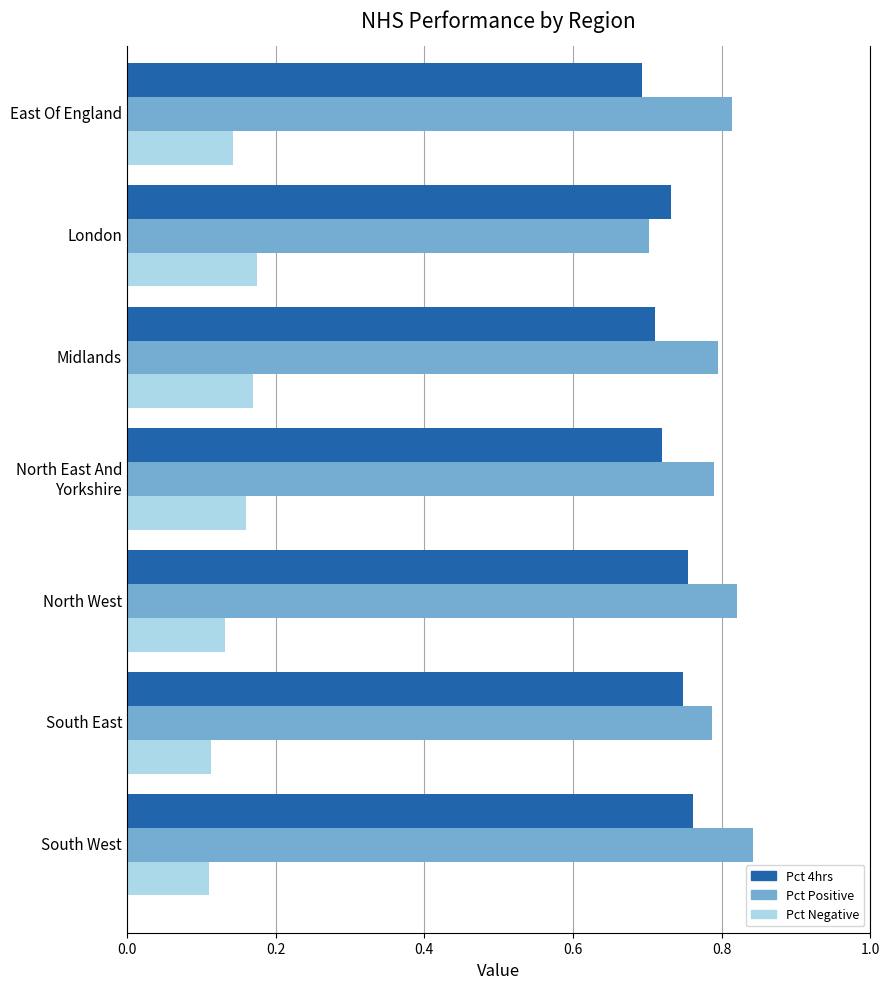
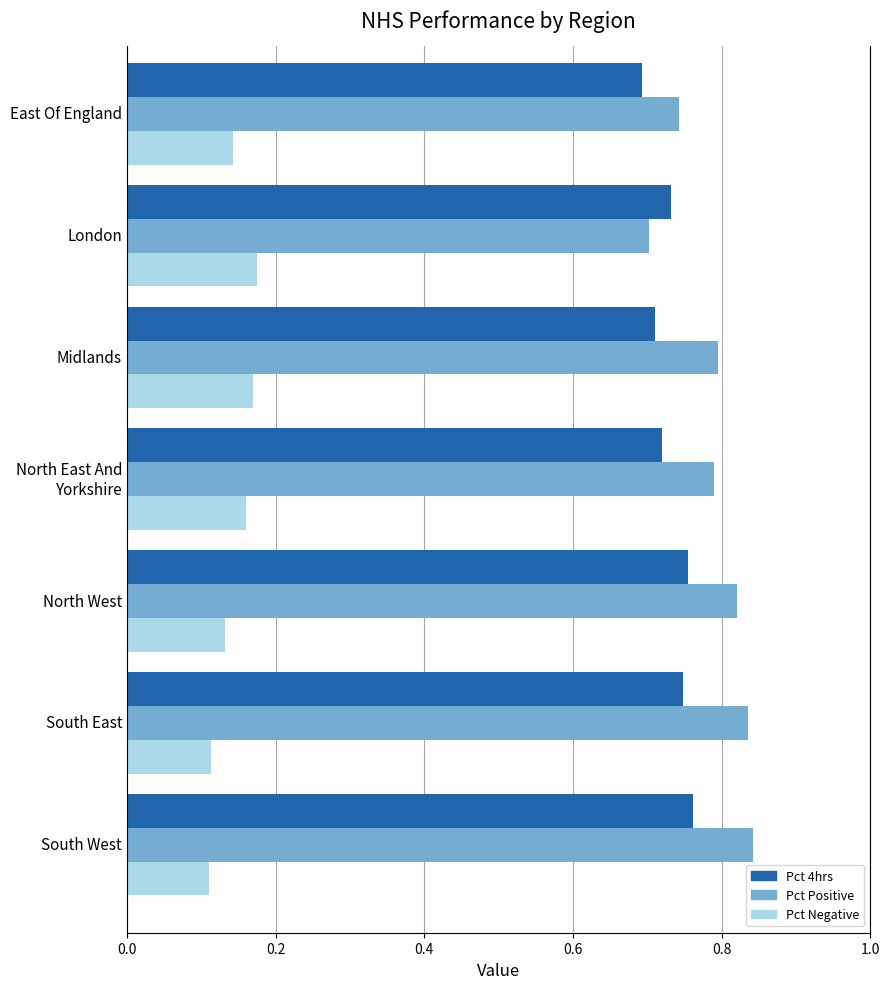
East Of England: 0.81 -> 0.74
South East: 0.79 -> 0.84
